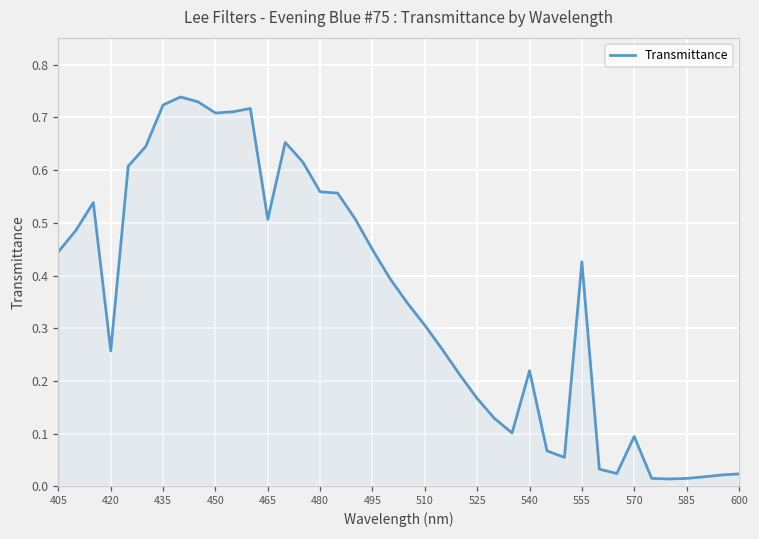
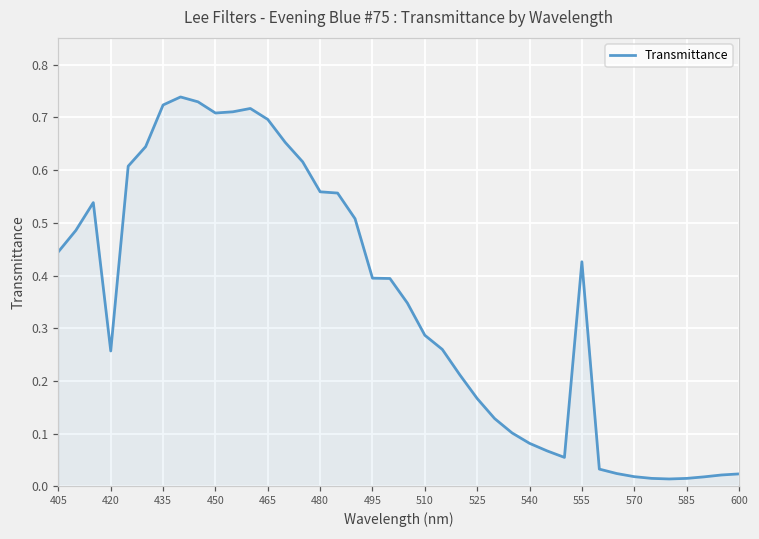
465: 0.51 -> 0.70
495: 0.45 -> 0.40
510: 0.31 -> 0.29
540: 0.22 -> 0.08
570: 0.09 -> 0.02
